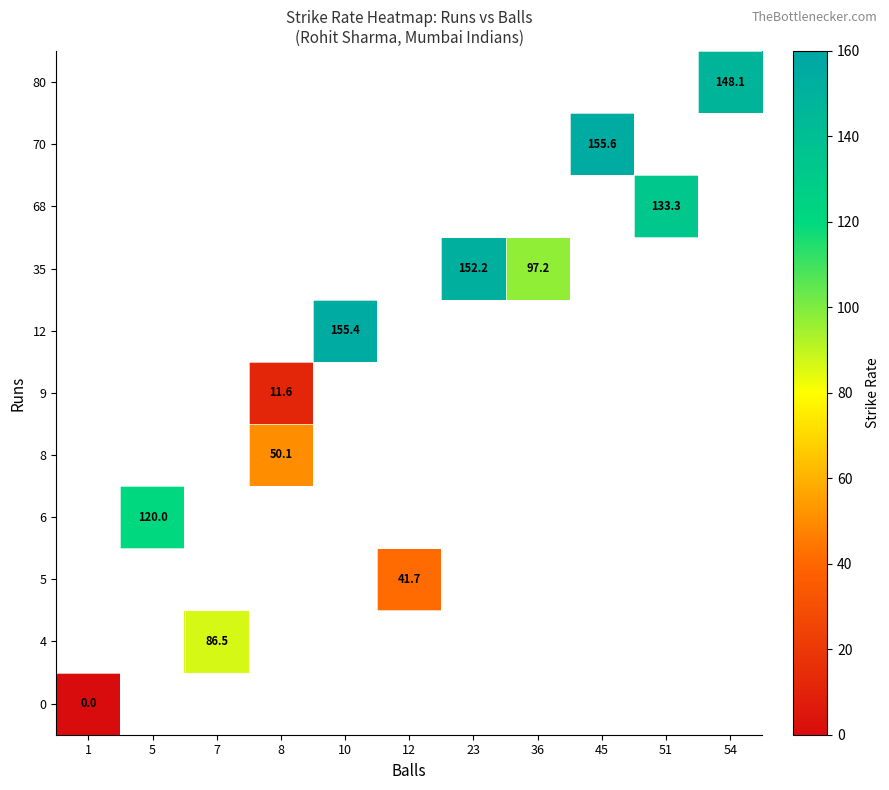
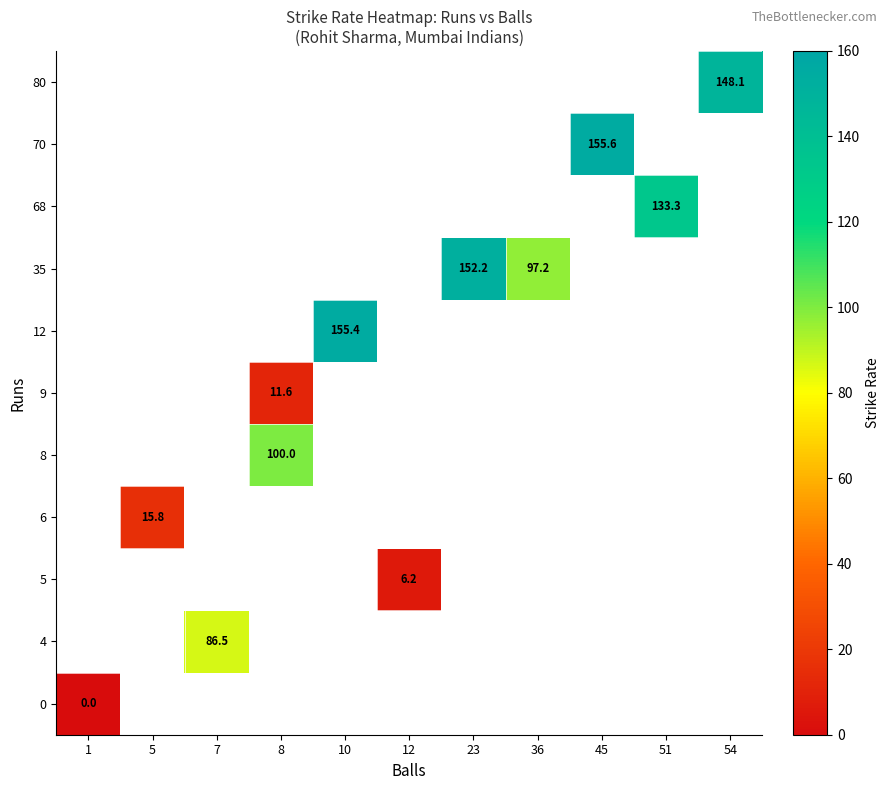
8, 8: 50.1 -> 100.0
6, 5: 120.0 -> 15.8
5, 12: 41.7 -> 6.2
